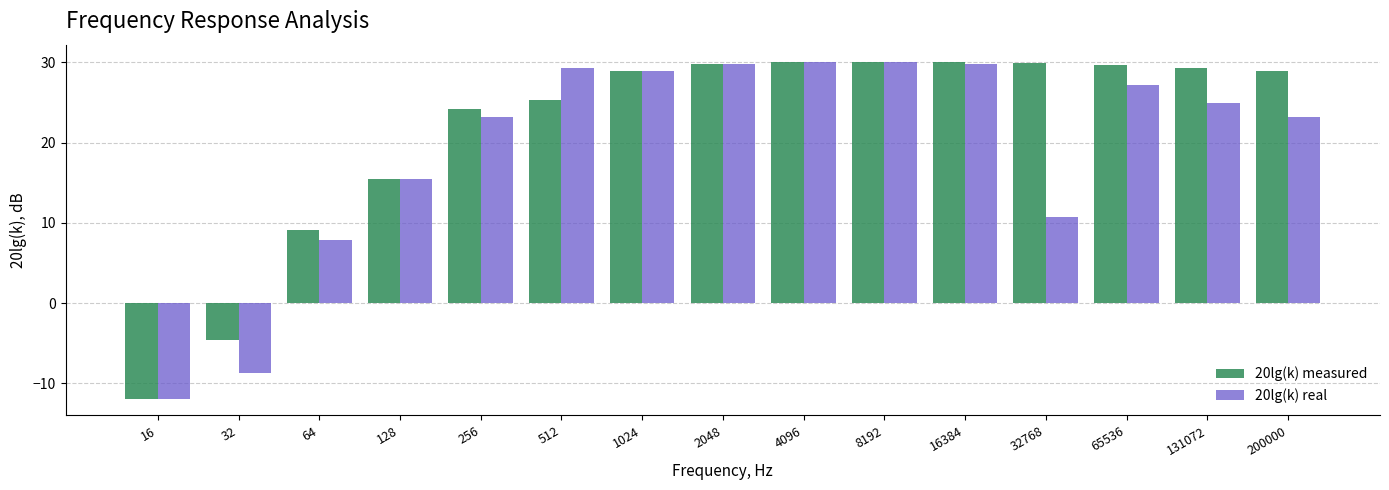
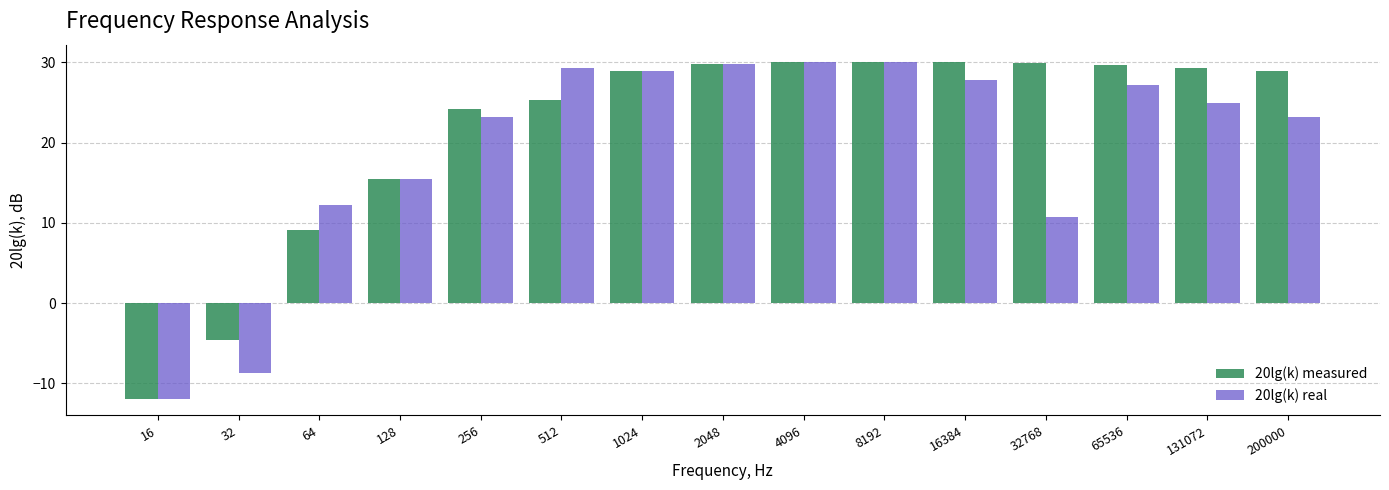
20lg(k) real, 64: 8 -> 12
20lg(k) real, 16384: 30 -> 28
